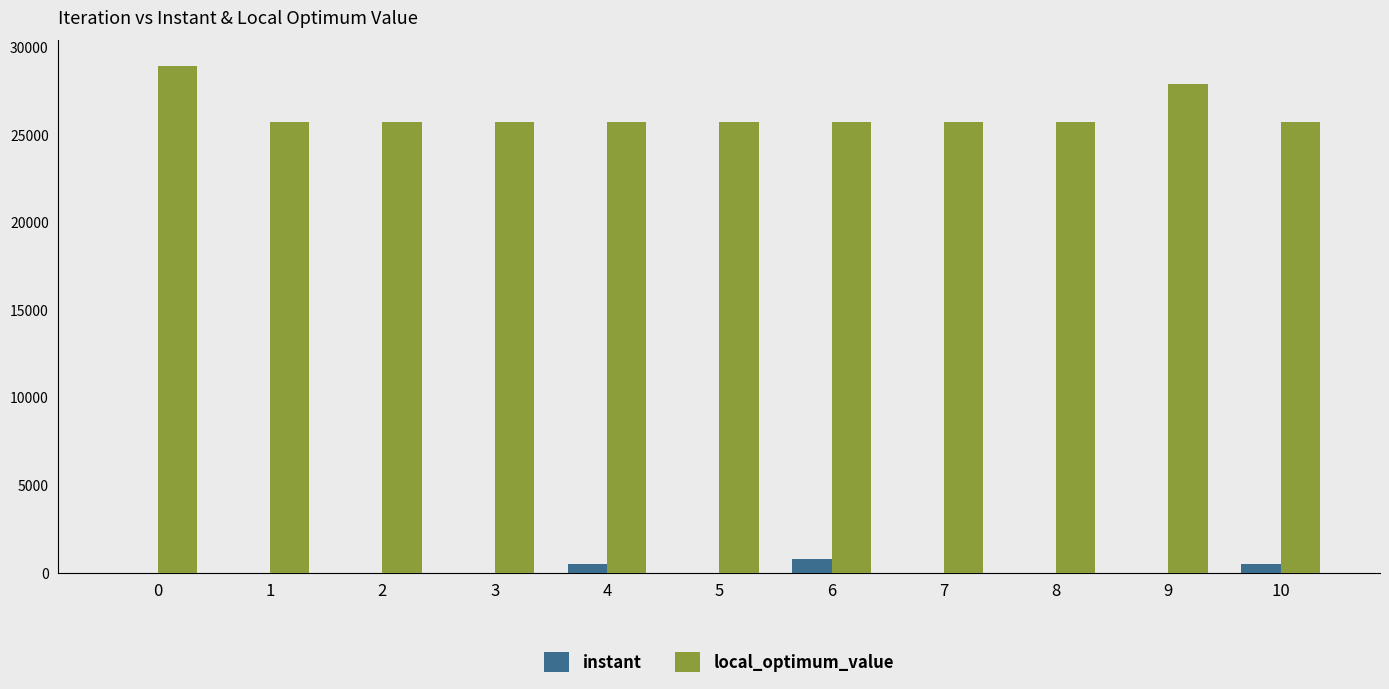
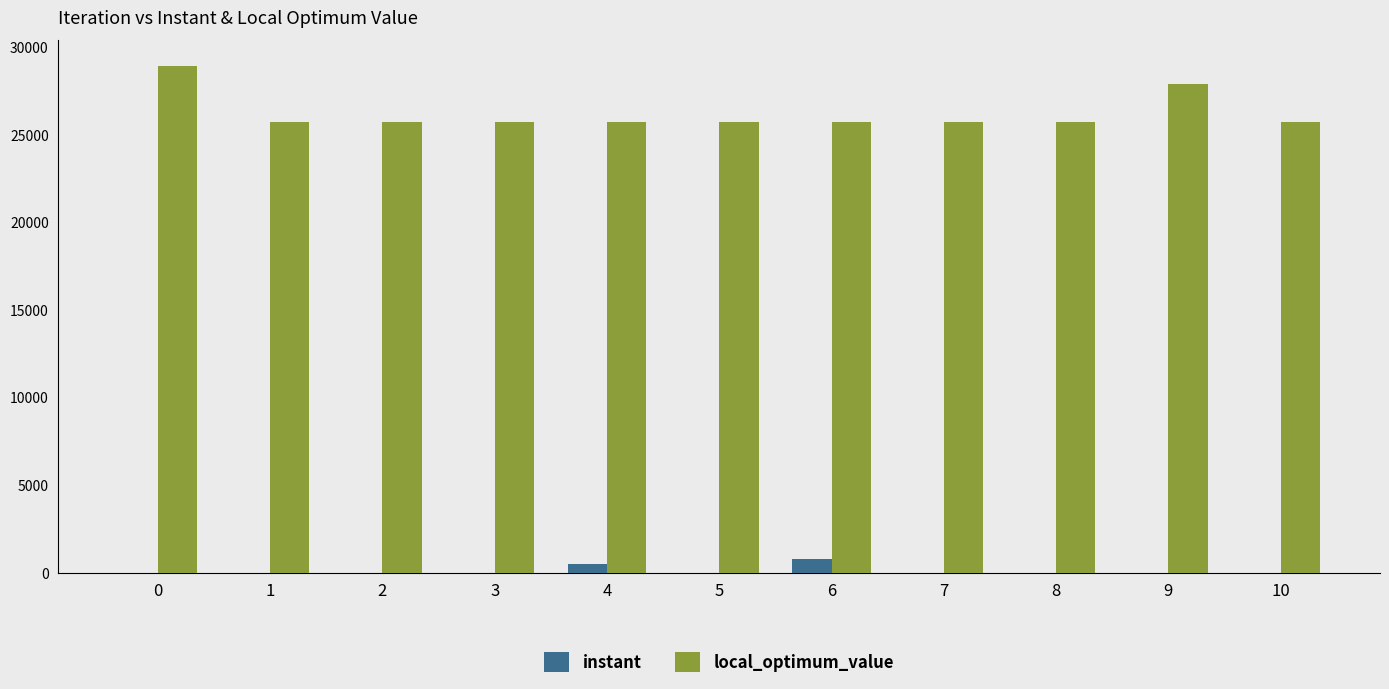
instant, 10: 500 -> 0
